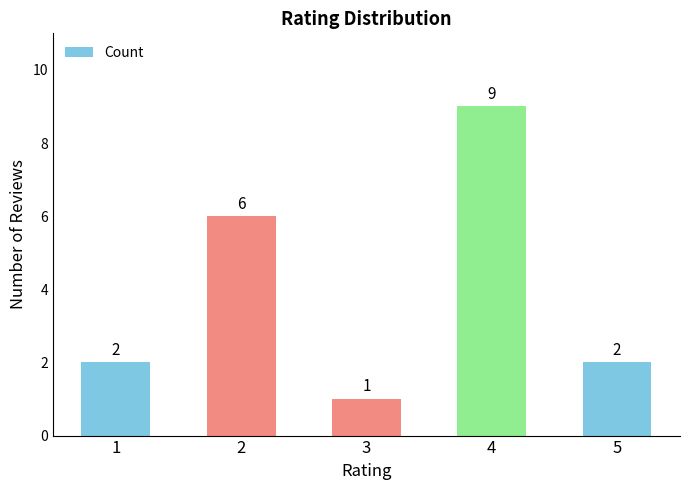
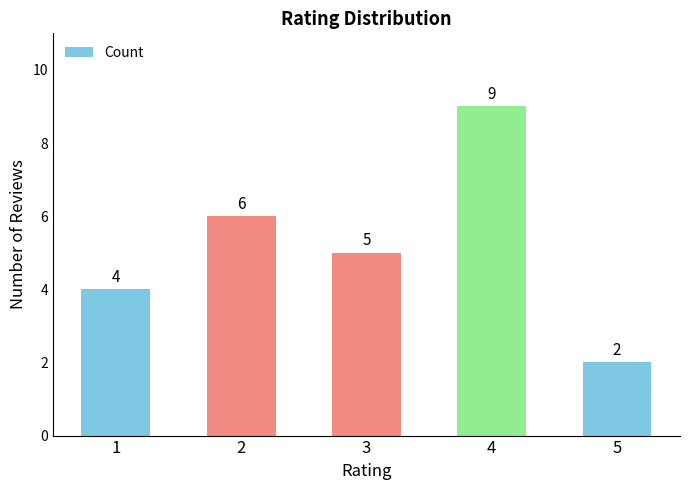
1: 2 -> 4
3: 1 -> 5
